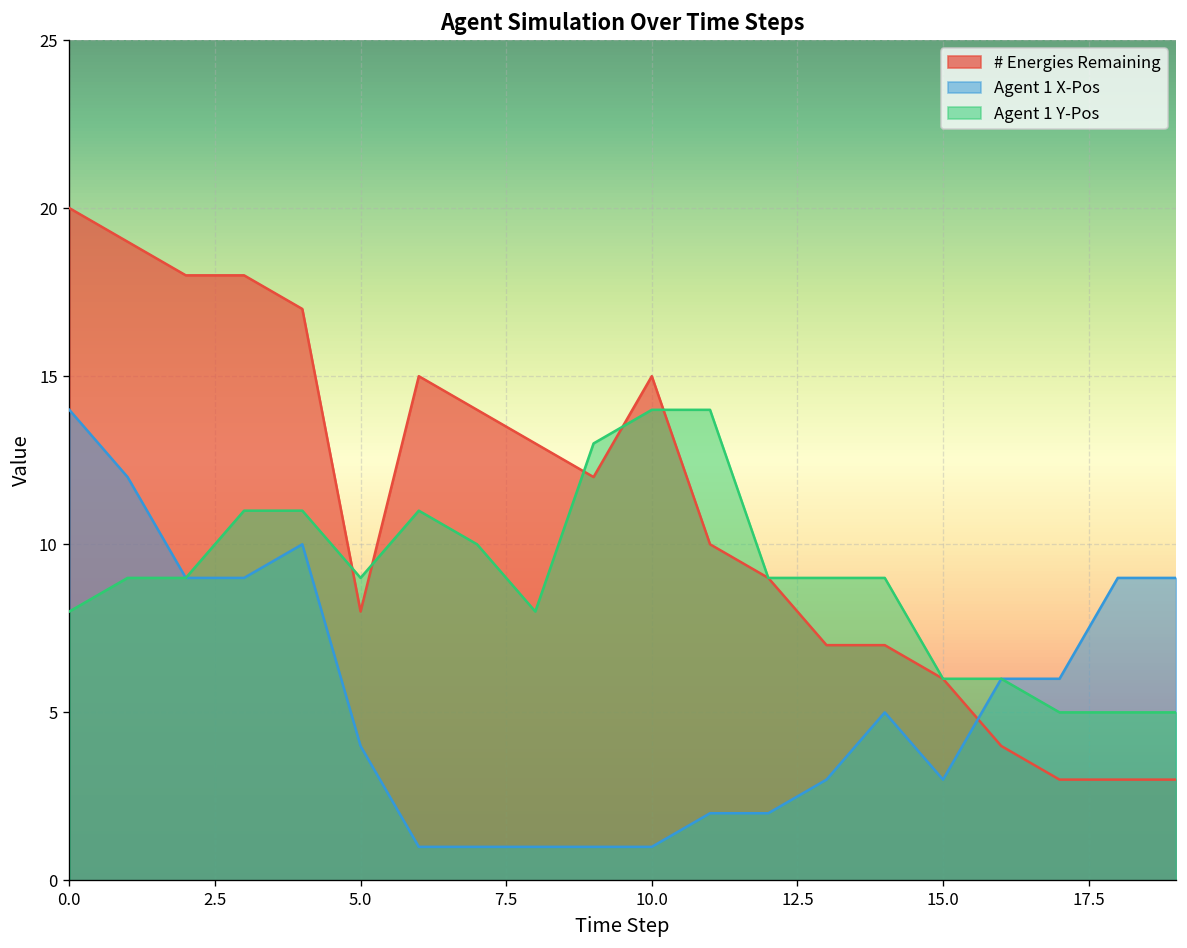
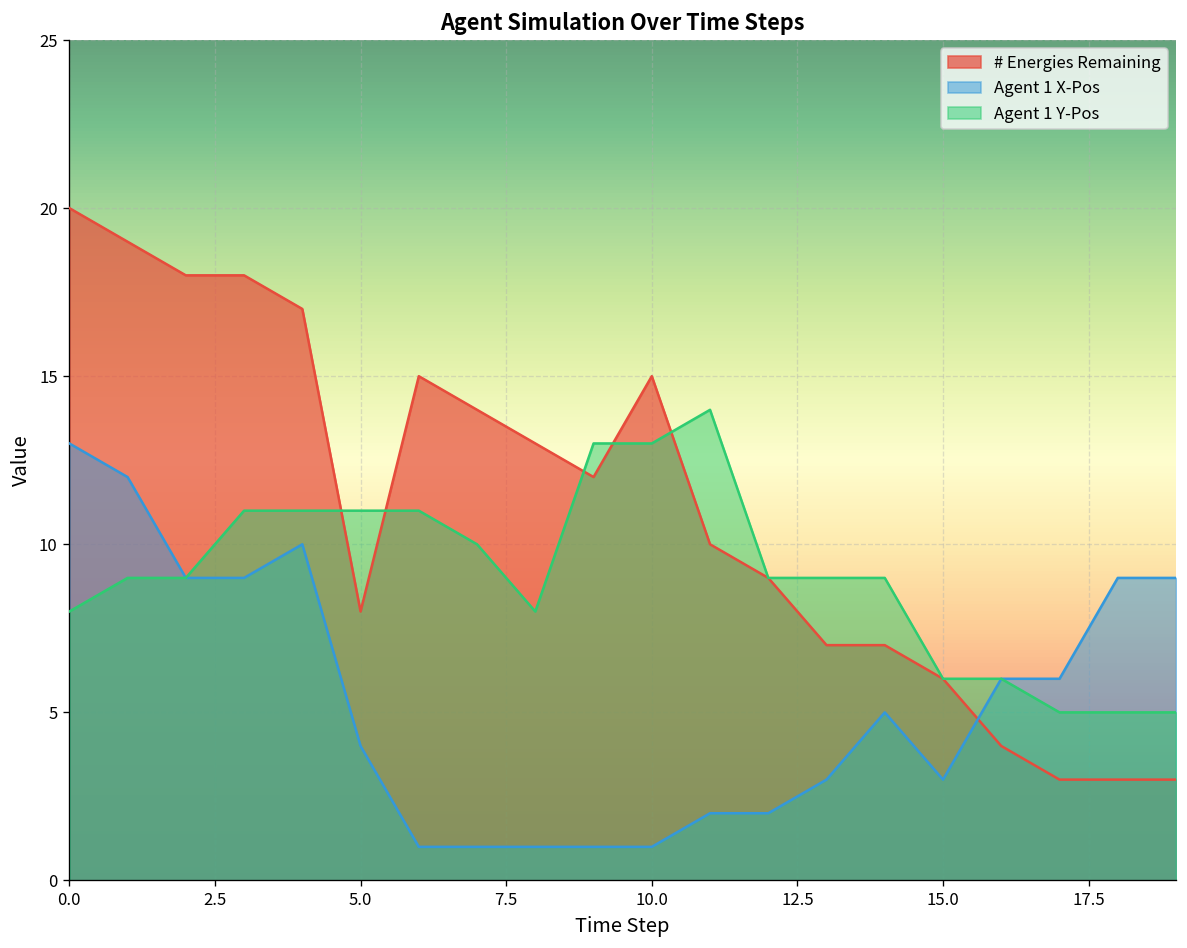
Agent 1 X-Pos, 0.0: 14 -> 13
Agent 1 Y-Pos, 5.0: 9 -> 11
Agent 1 Y-Pos, 10.0: 14 -> 13
